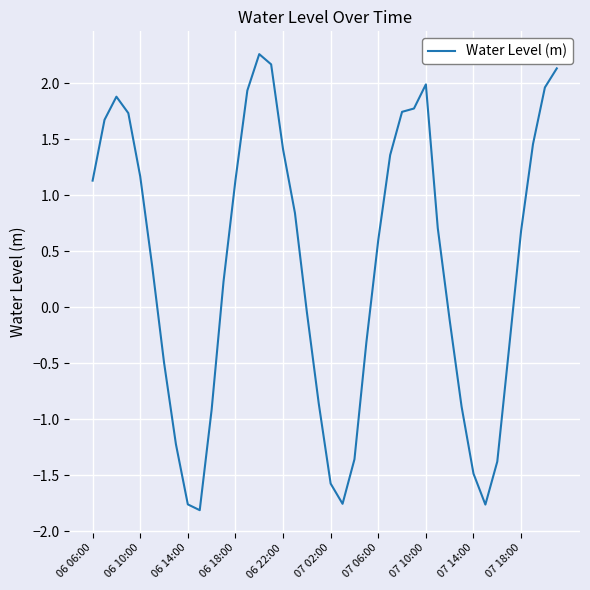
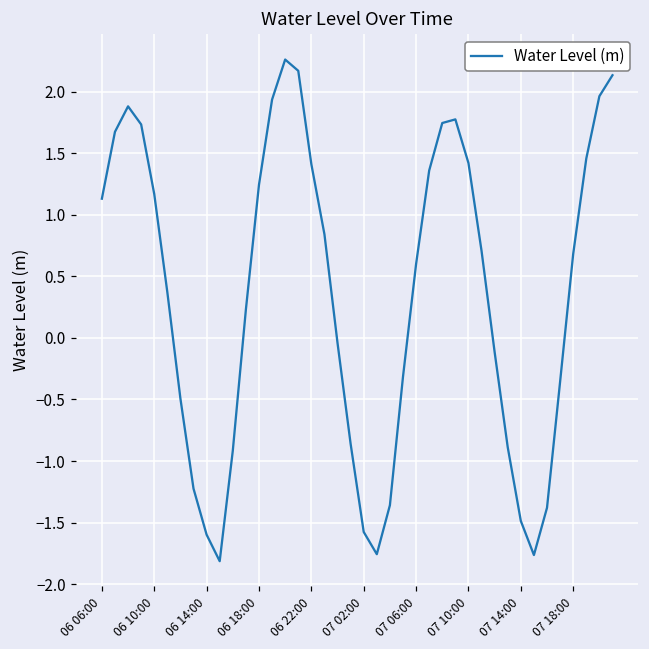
06 14:00: -1.76 -> -1.60
06 18:00: 1.13 -> 1.24
07 10:00: 1.99 -> 1.42
